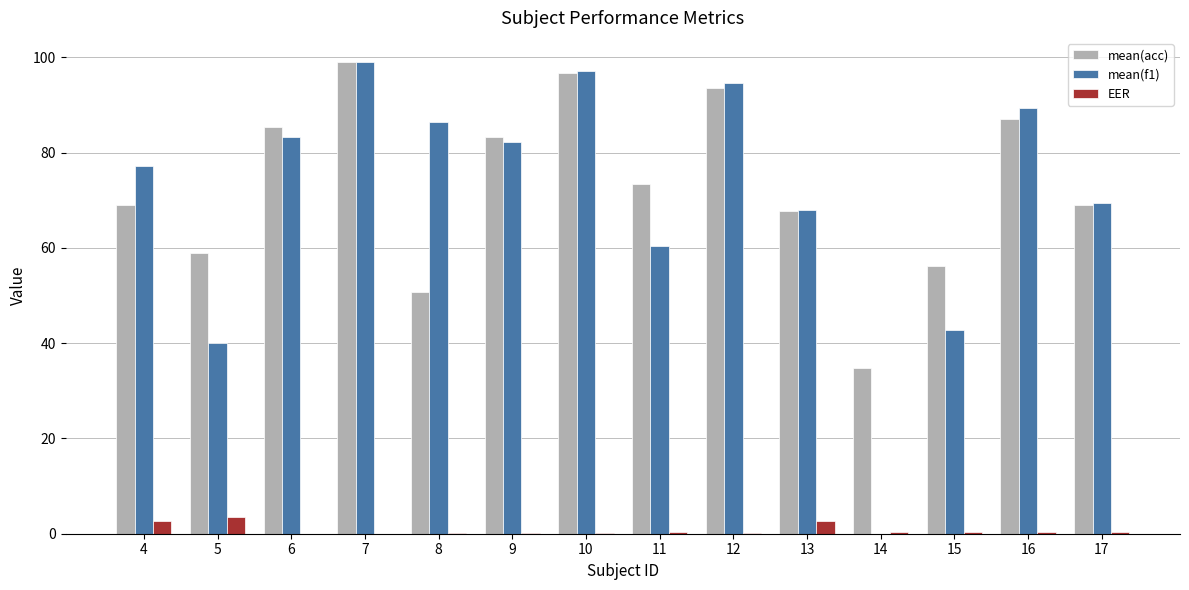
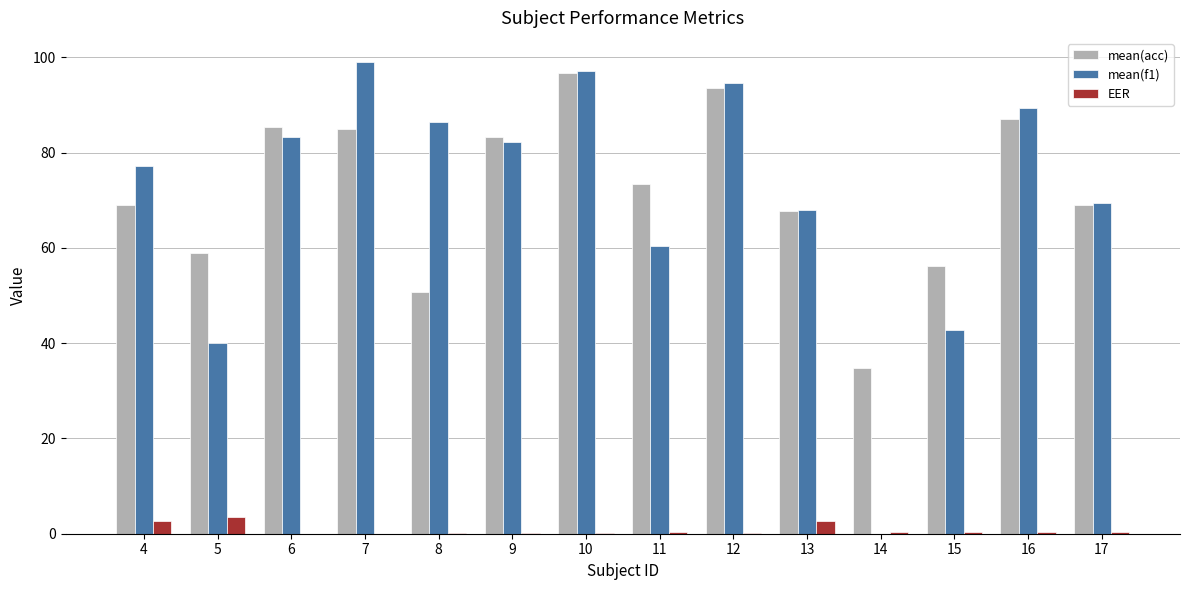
mean(acc), 7: 99 -> 85
